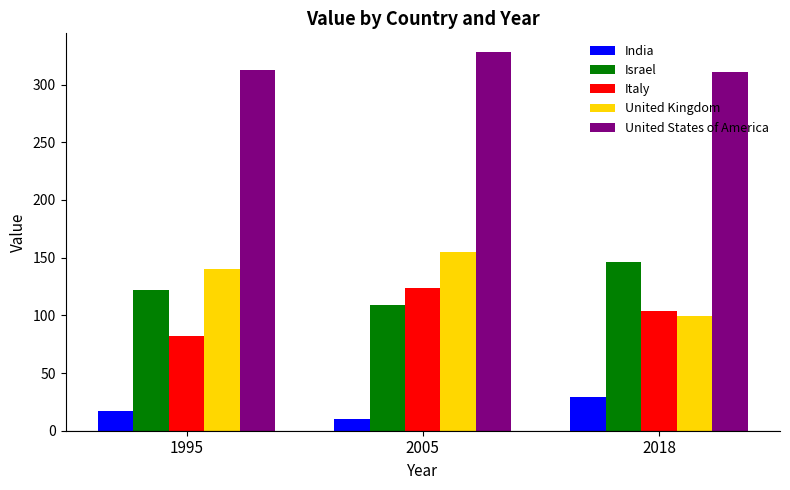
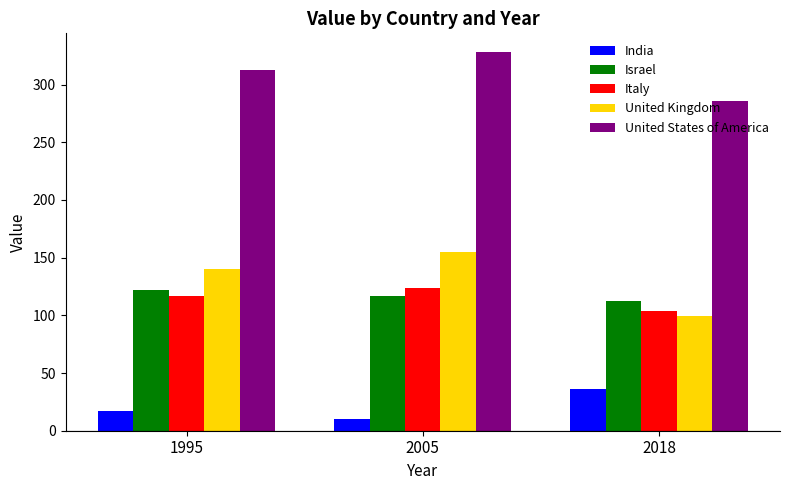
Italy, 1995: 82 -> 117
Israel, 2005: 109 -> 117
India, 2018: 29 -> 36
Israel, 2018: 146 -> 112
United States of America, 2018: 311 -> 286
